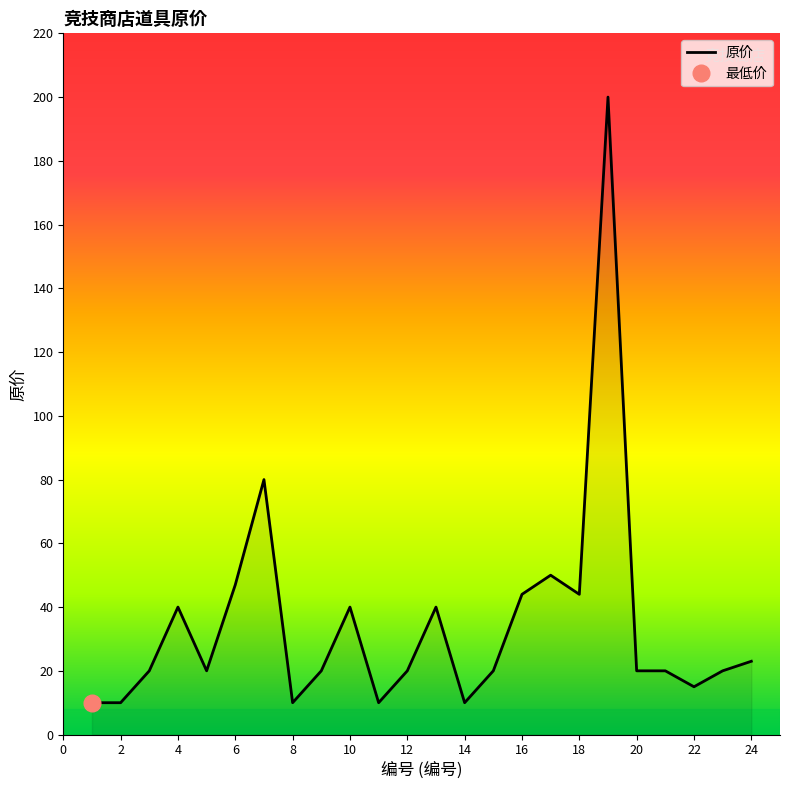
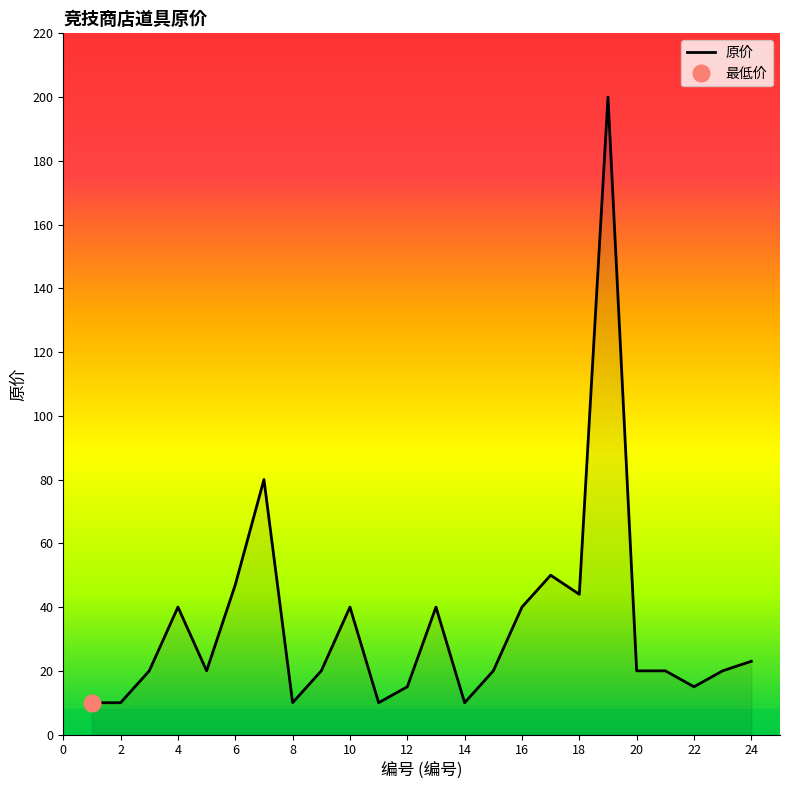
原价, 12: 20 -> 15
原价, 16: 44 -> 40
